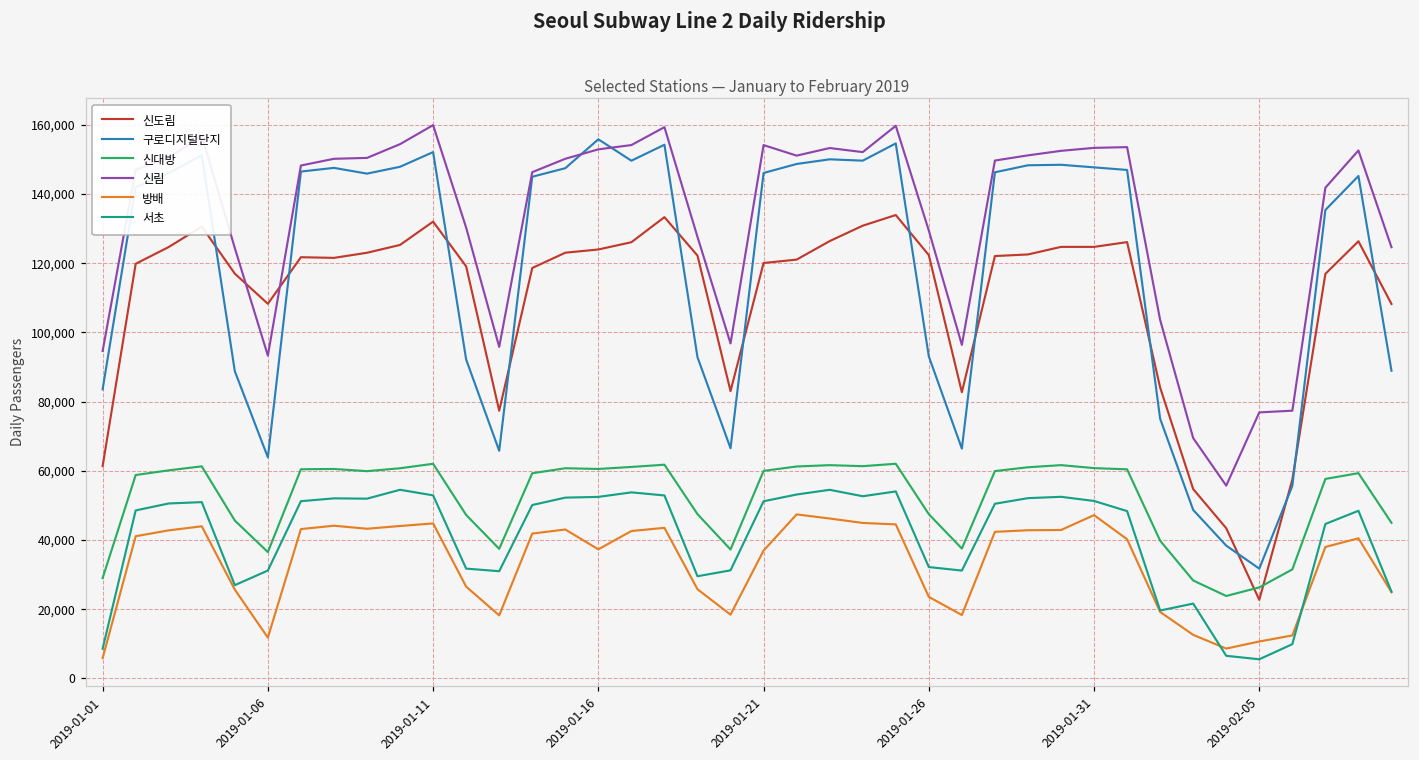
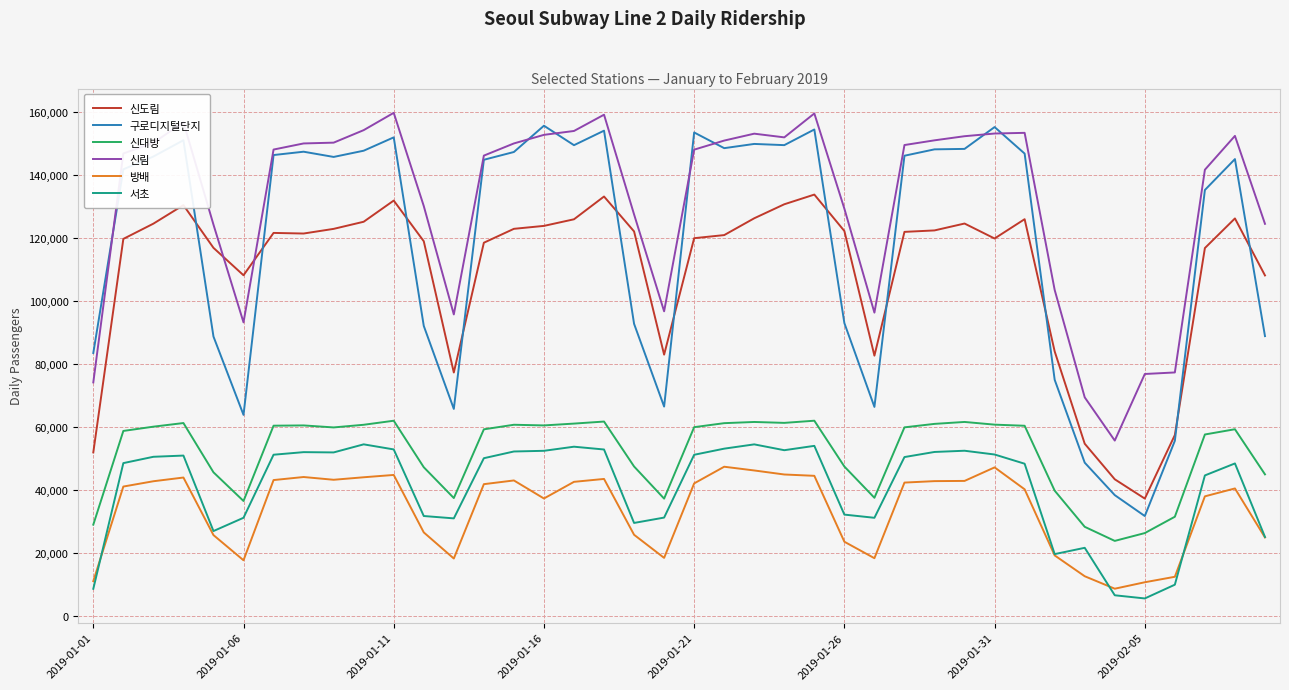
신도림, 2019-01-01: 61,000 -> 52,000
신림, 2019-01-01: 95,000 -> 74,000
방배, 2019-01-01: 6,000 -> 11,000
방배, 2019-01-06: 12,000 -> 18,000
구로디지털단지, 2019-01-21: 146,000 -> 154,000
신림, 2019-01-21: 154,000 -> 148,000
방배, 2019-01-21: 37,000 -> 42,000
신도림, 2019-01-31: 125,000 -> 120,000
구로디지털단지, 2019-01-31: 148,000 -> 155,000
신도림, 2019-02-05: 23,000 -> 37,000
